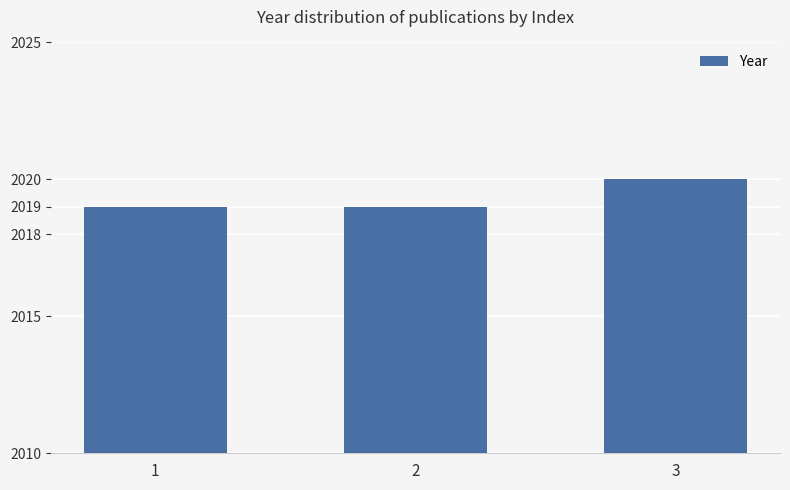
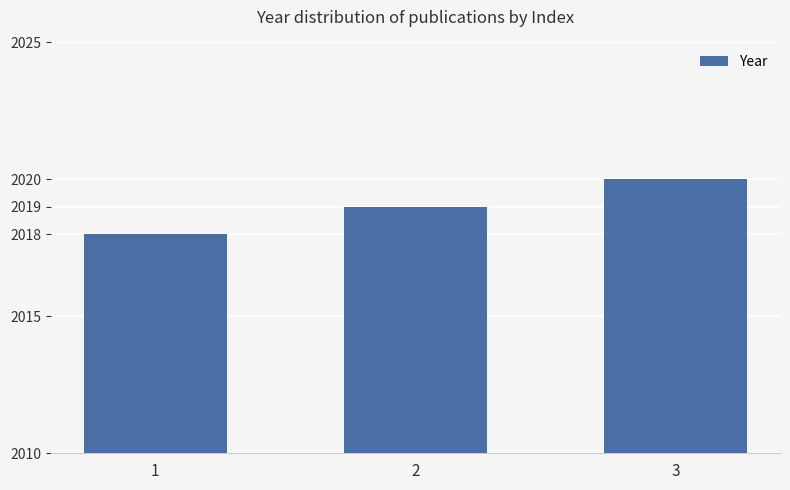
1: 2019 -> 2018
